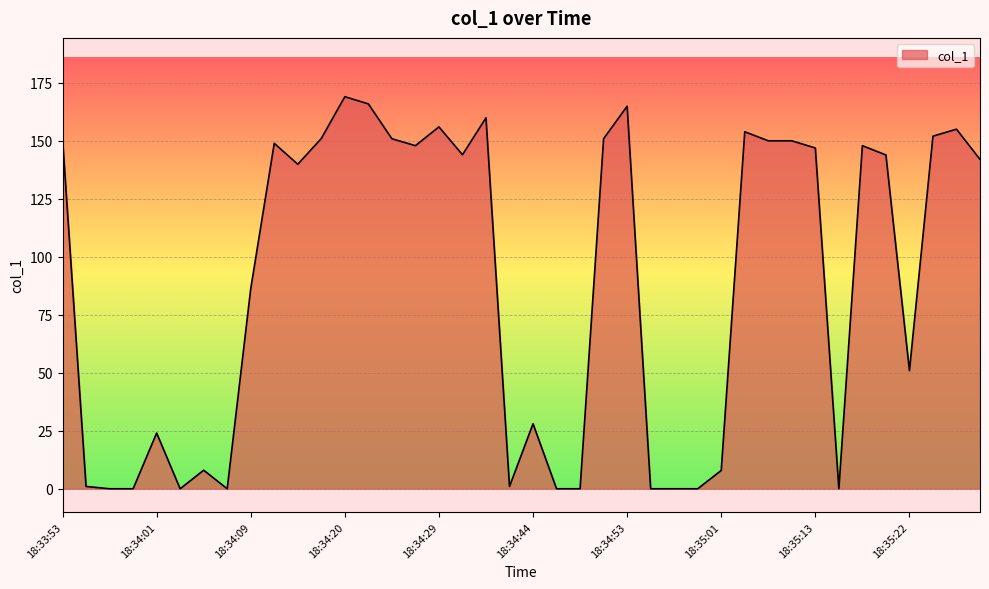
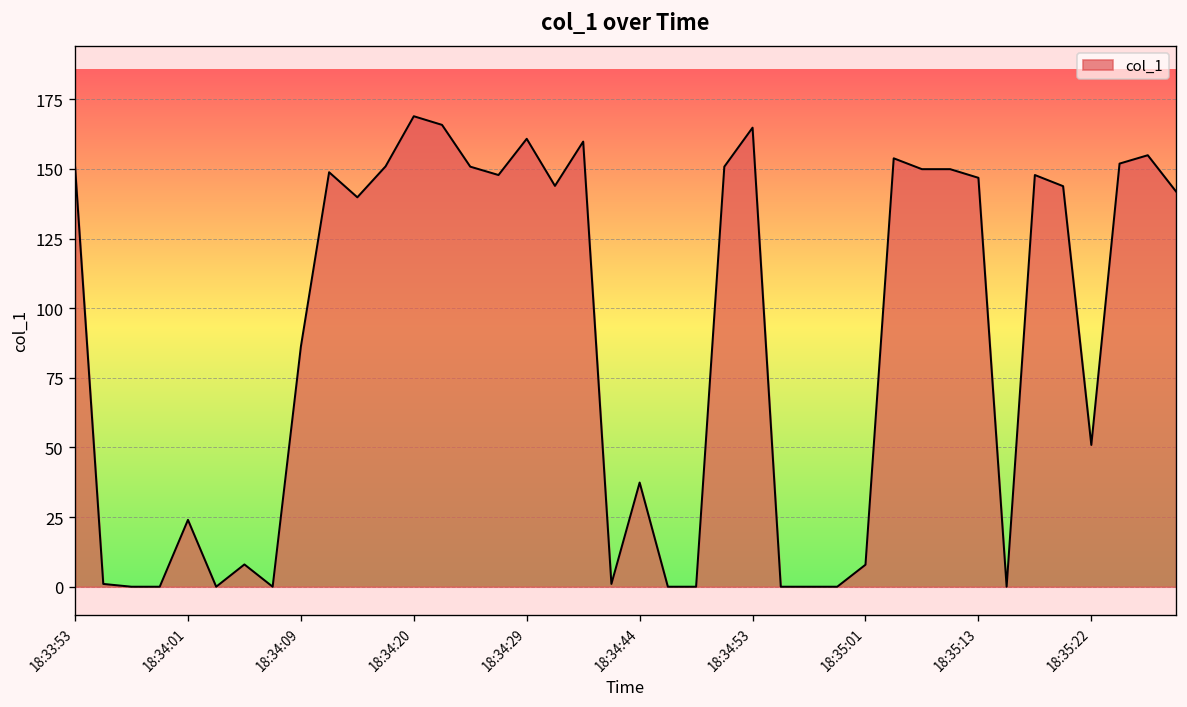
18:34:29: 156 -> 161
18:34:44: 28 -> 37
